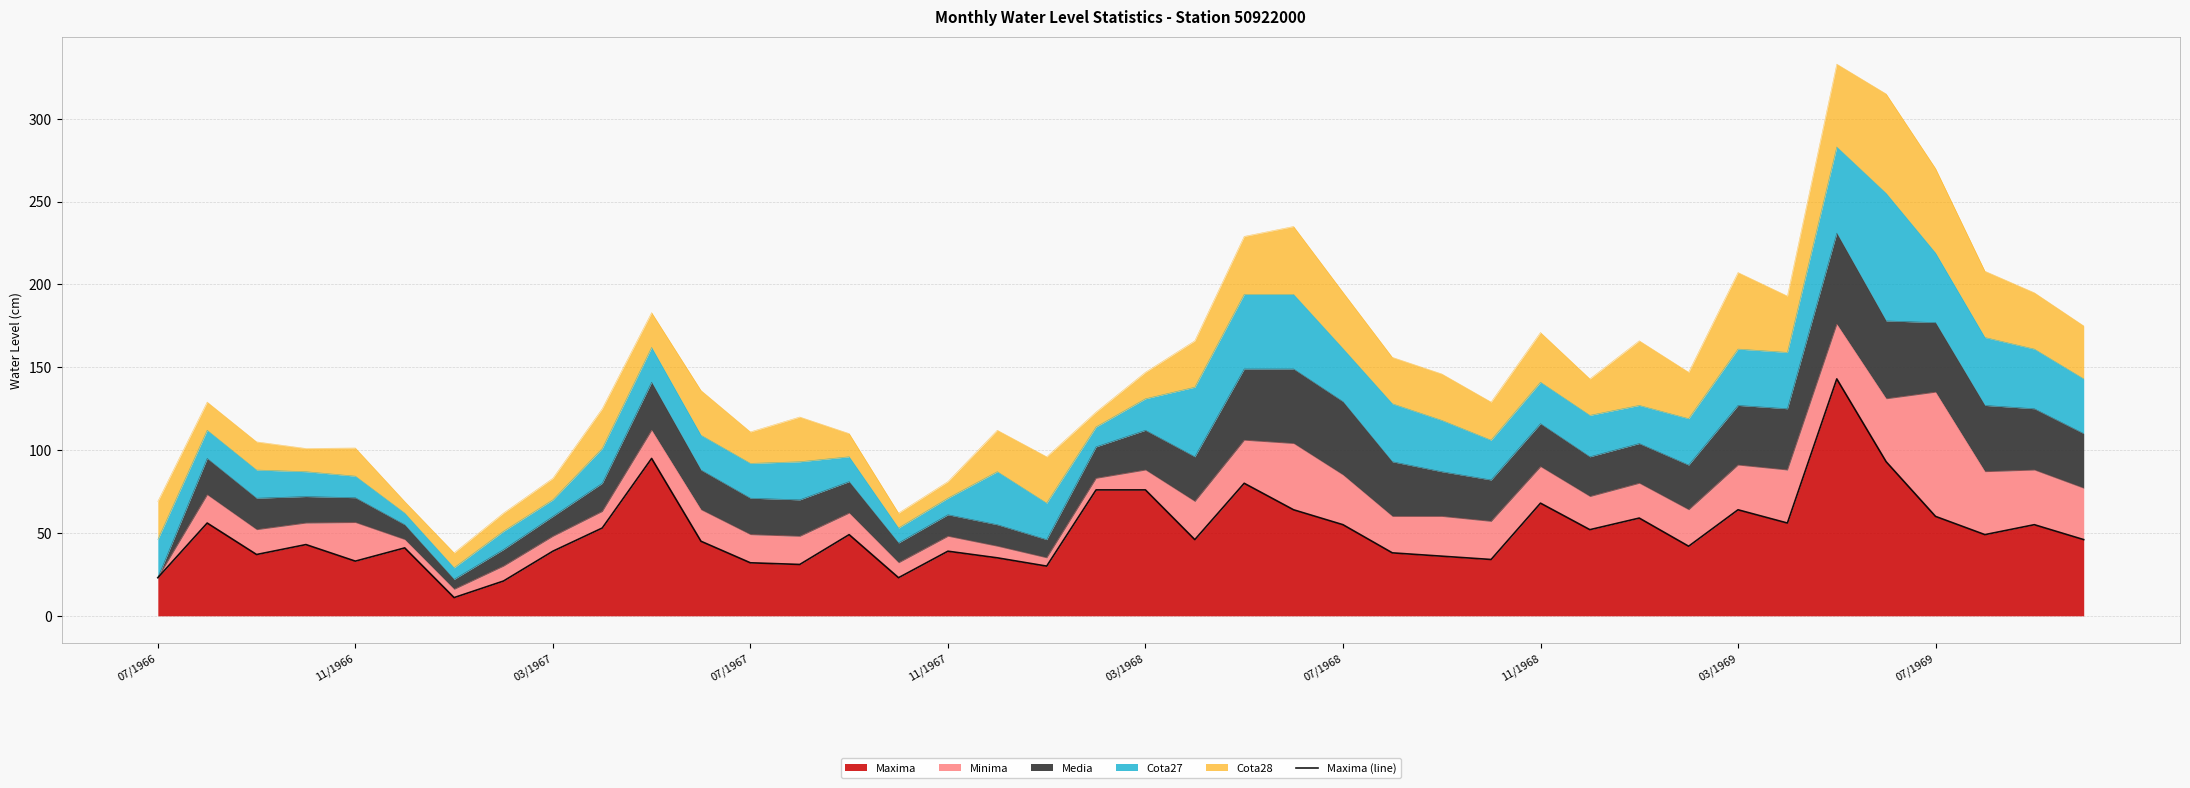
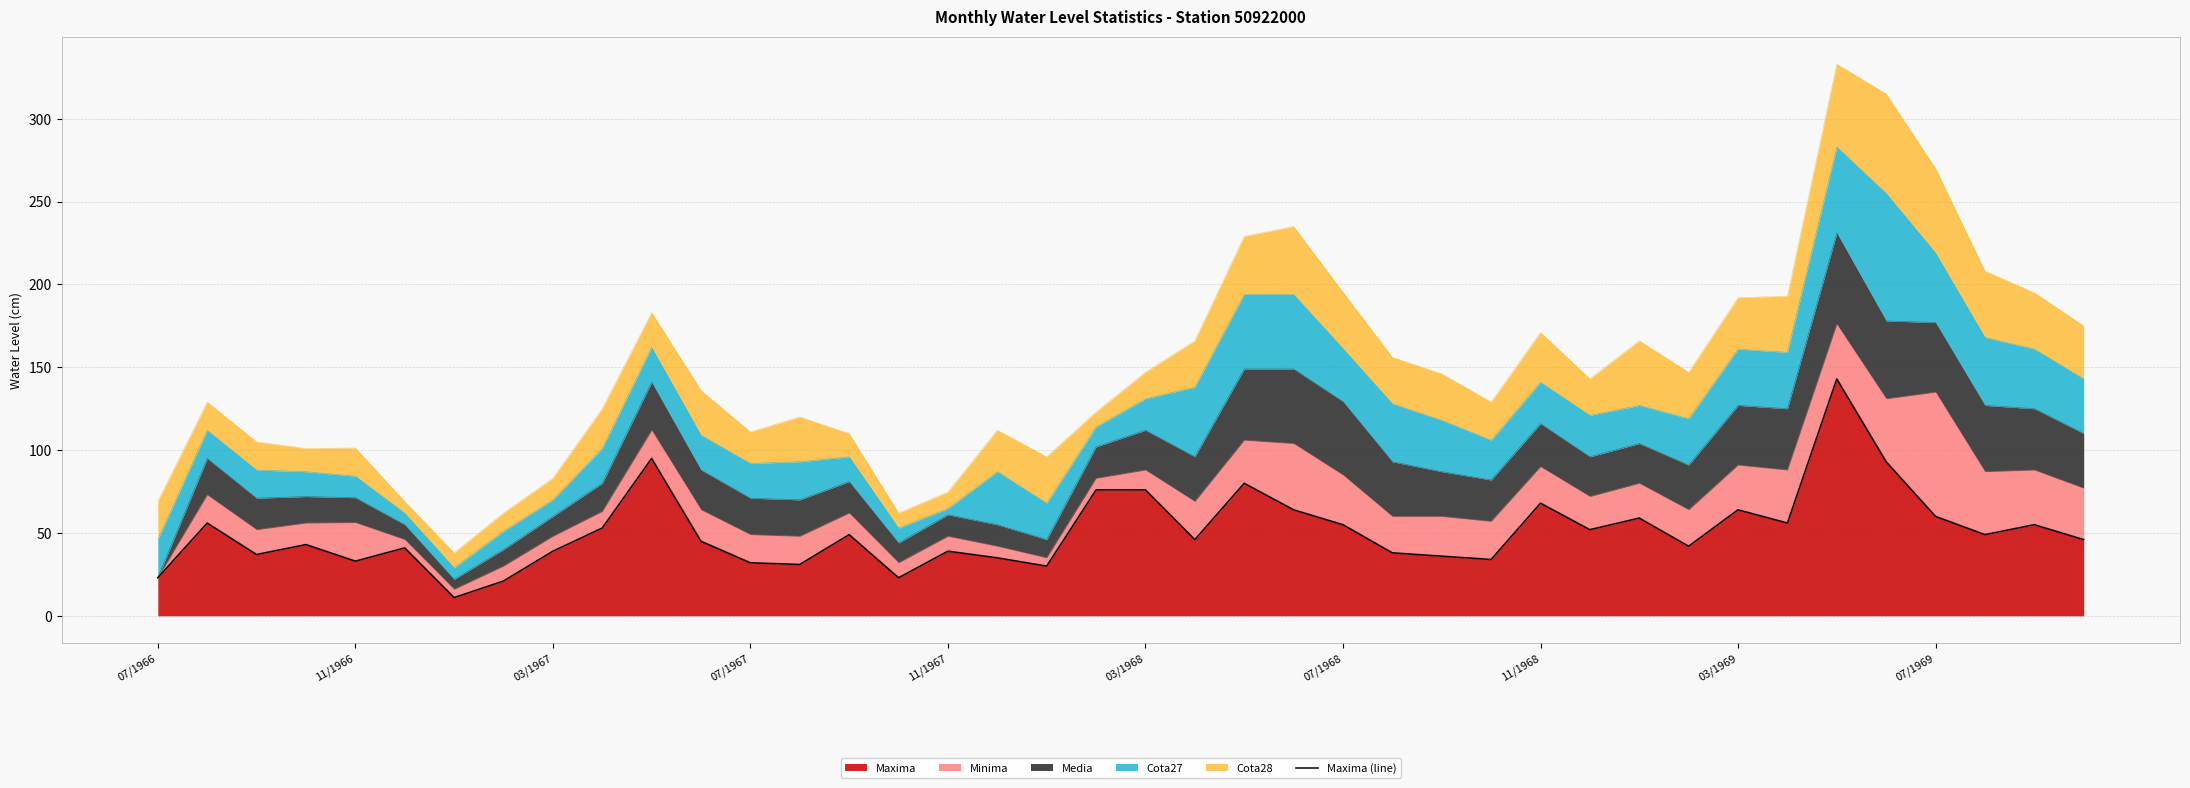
Cota27, 11/1967: 10 -> 4
Cota28, 03/1969: 46 -> 31
